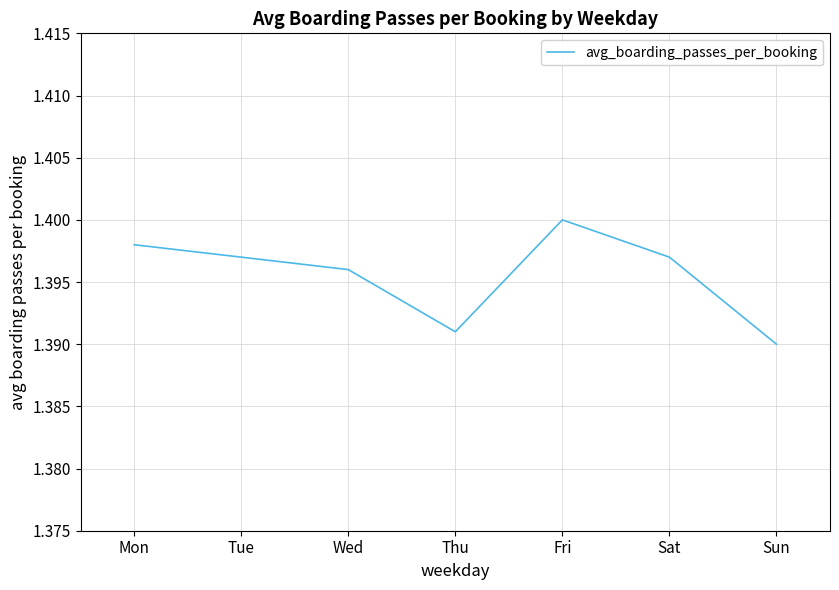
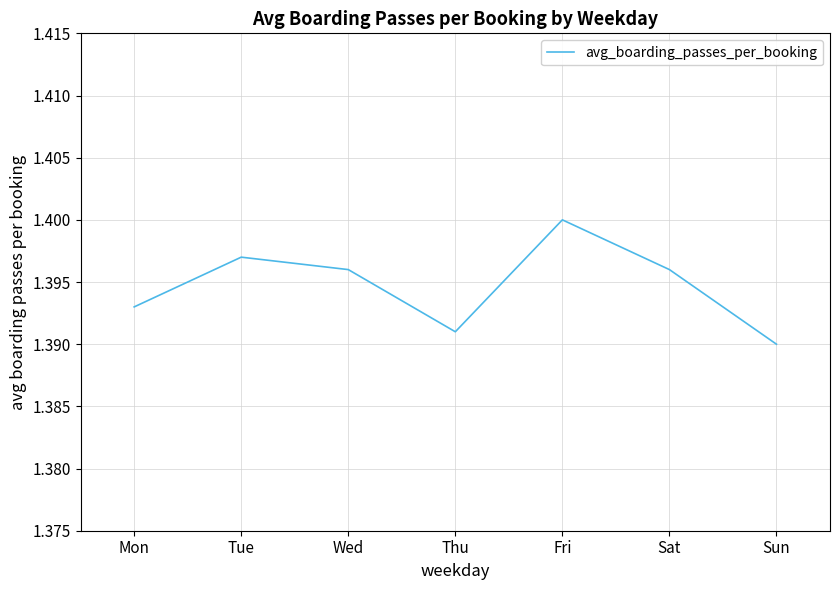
Mon: 1.398 -> 1.393
Sat: 1.397 -> 1.396
